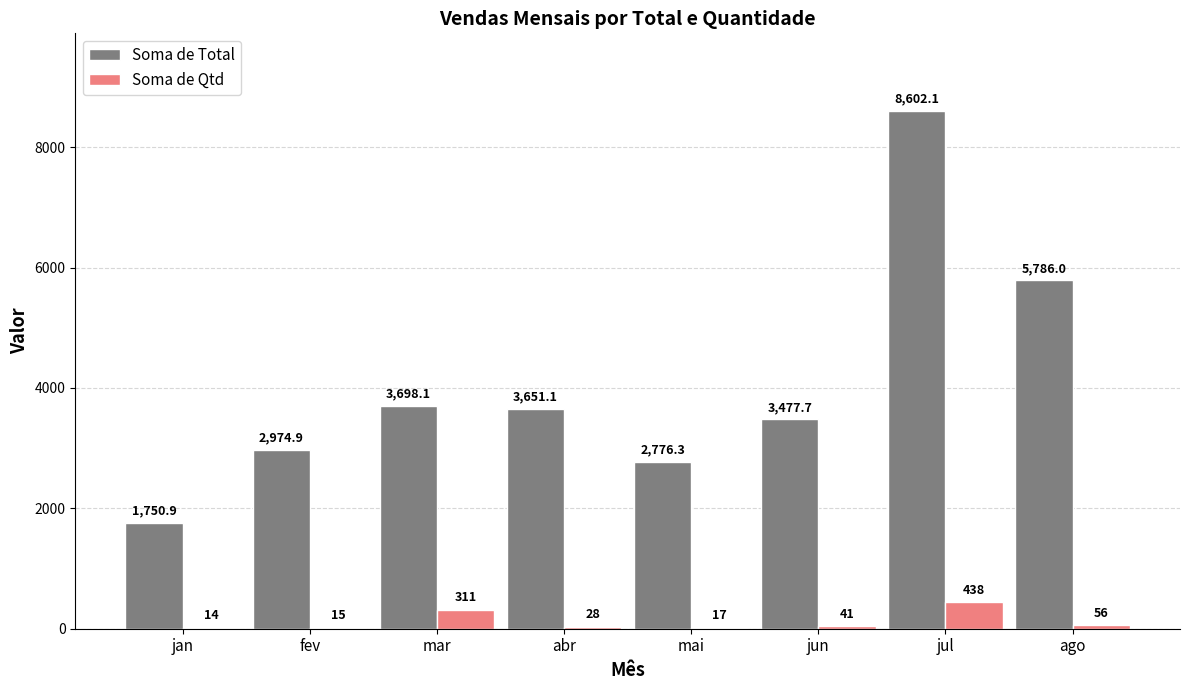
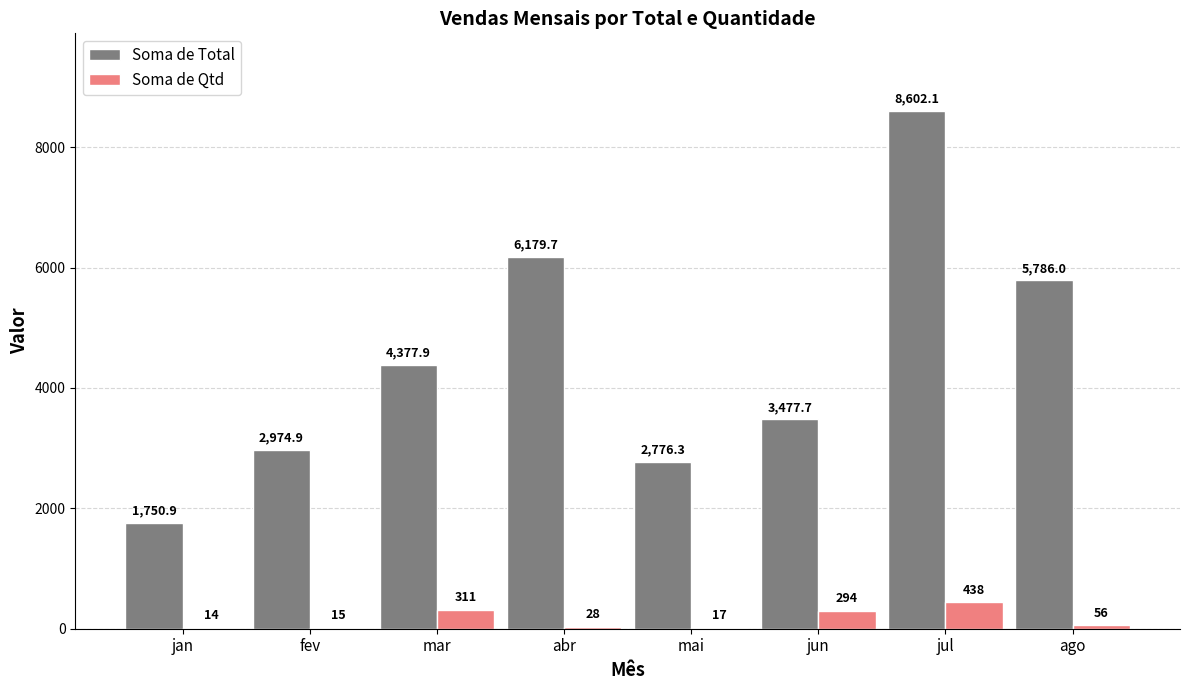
Soma de Total, mar: 3,698.1 -> 4,377.9
Soma de Total, abr: 3,651.1 -> 6,179.7
Soma de Qtd, jun: 41 -> 294
